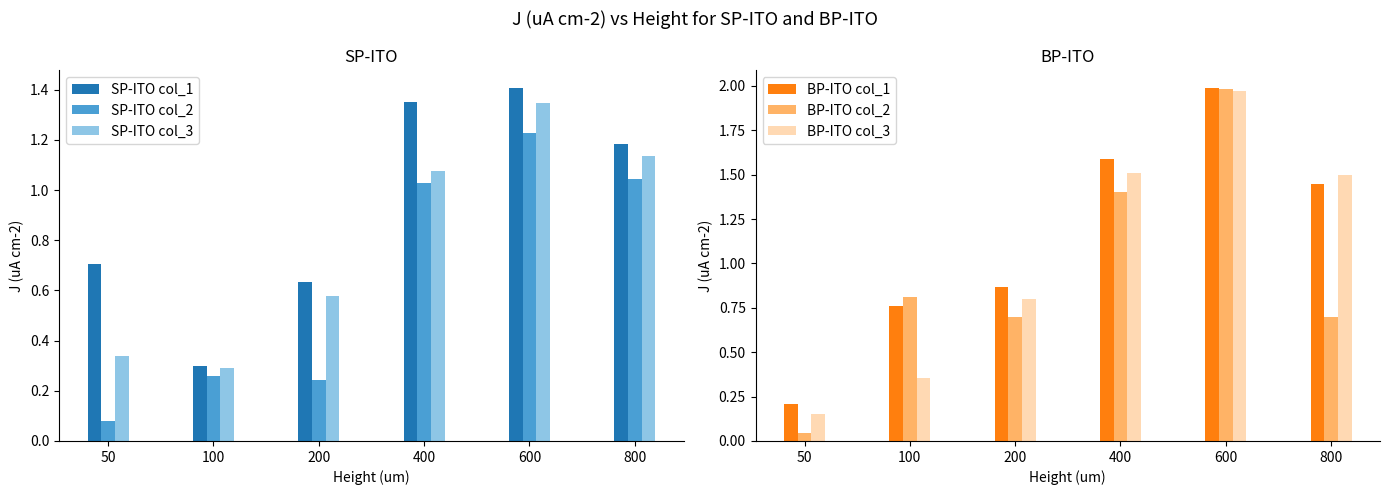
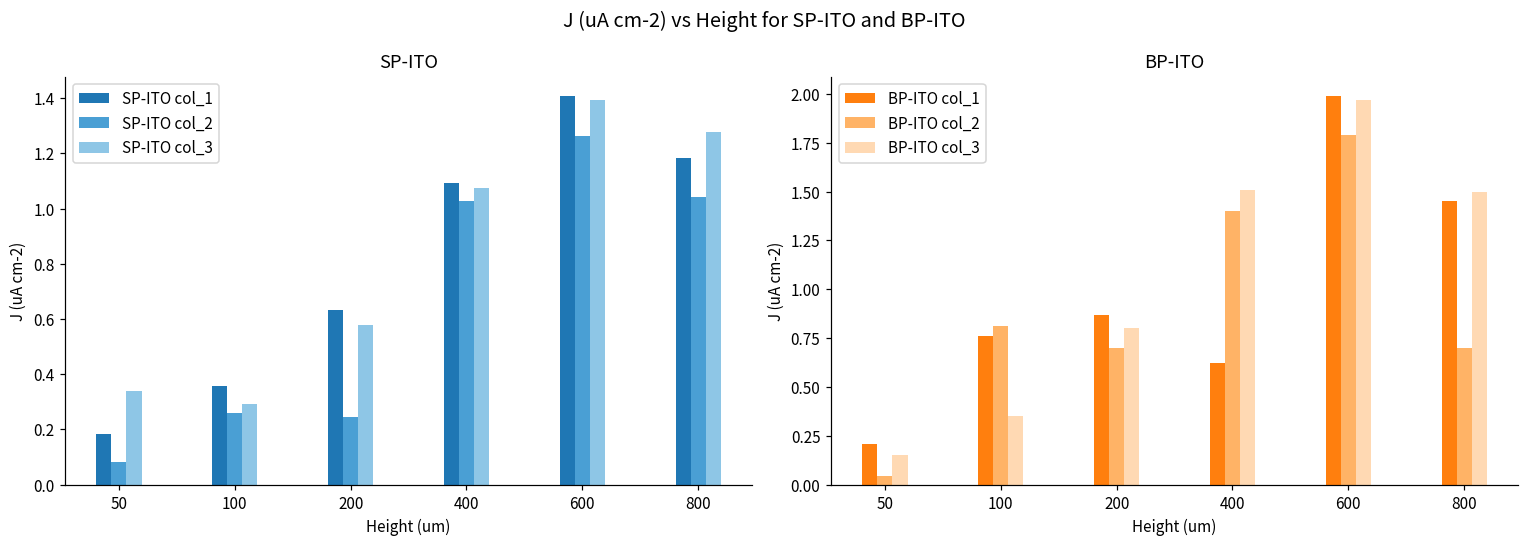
SP-ITO, SP-ITO col_1, 50: 0.70 -> 0.19
SP-ITO, SP-ITO col_1, 100: 0.30 -> 0.36
SP-ITO, SP-ITO col_1, 400: 1.35 -> 1.09
SP-ITO, SP-ITO col_2, 600: 1.23 -> 1.26
SP-ITO, SP-ITO col_3, 600: 1.35 -> 1.39
SP-ITO, SP-ITO col_3, 800: 1.14 -> 1.28
BP-ITO, BP-ITO col_1, 400: 1.59 -> 0.62
BP-ITO, BP-ITO col_2, 600: 1.98 -> 1.79
